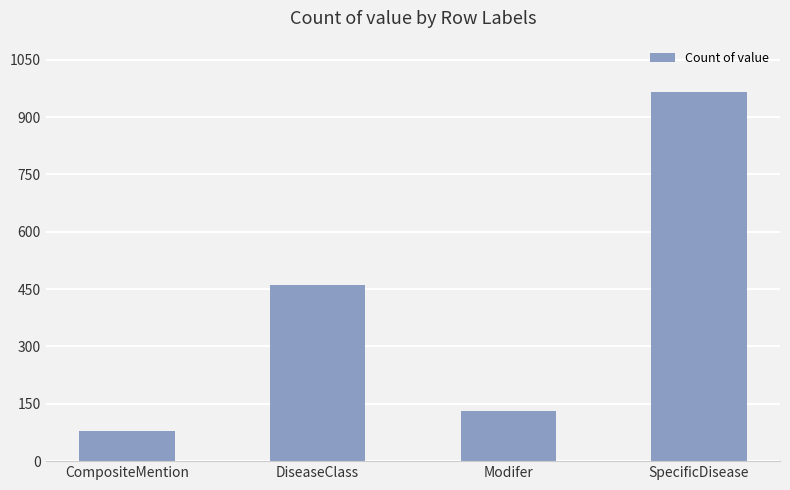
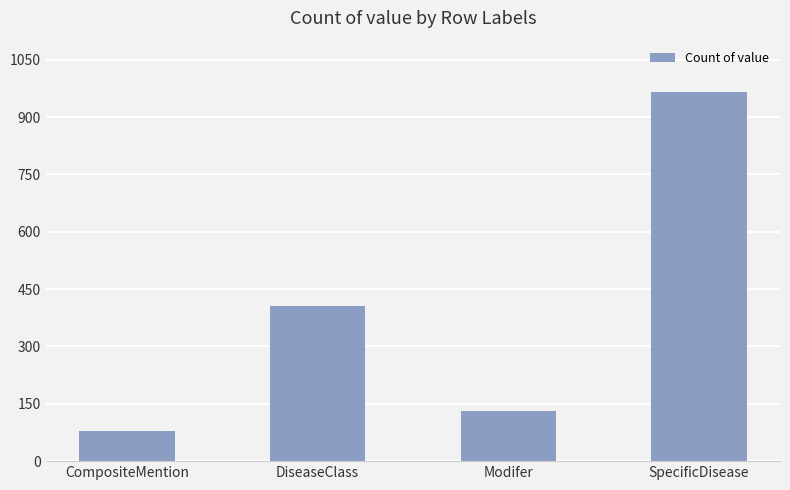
DiseaseClass: 460 -> 410
